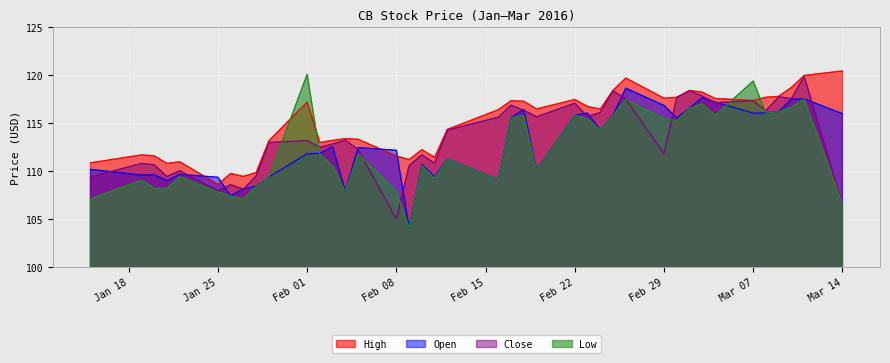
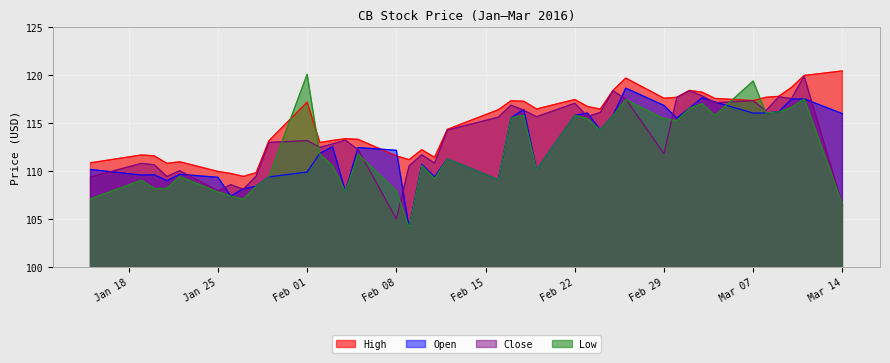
High, Jan 25: 109 -> 110
Open, Feb 01: 112 -> 110
